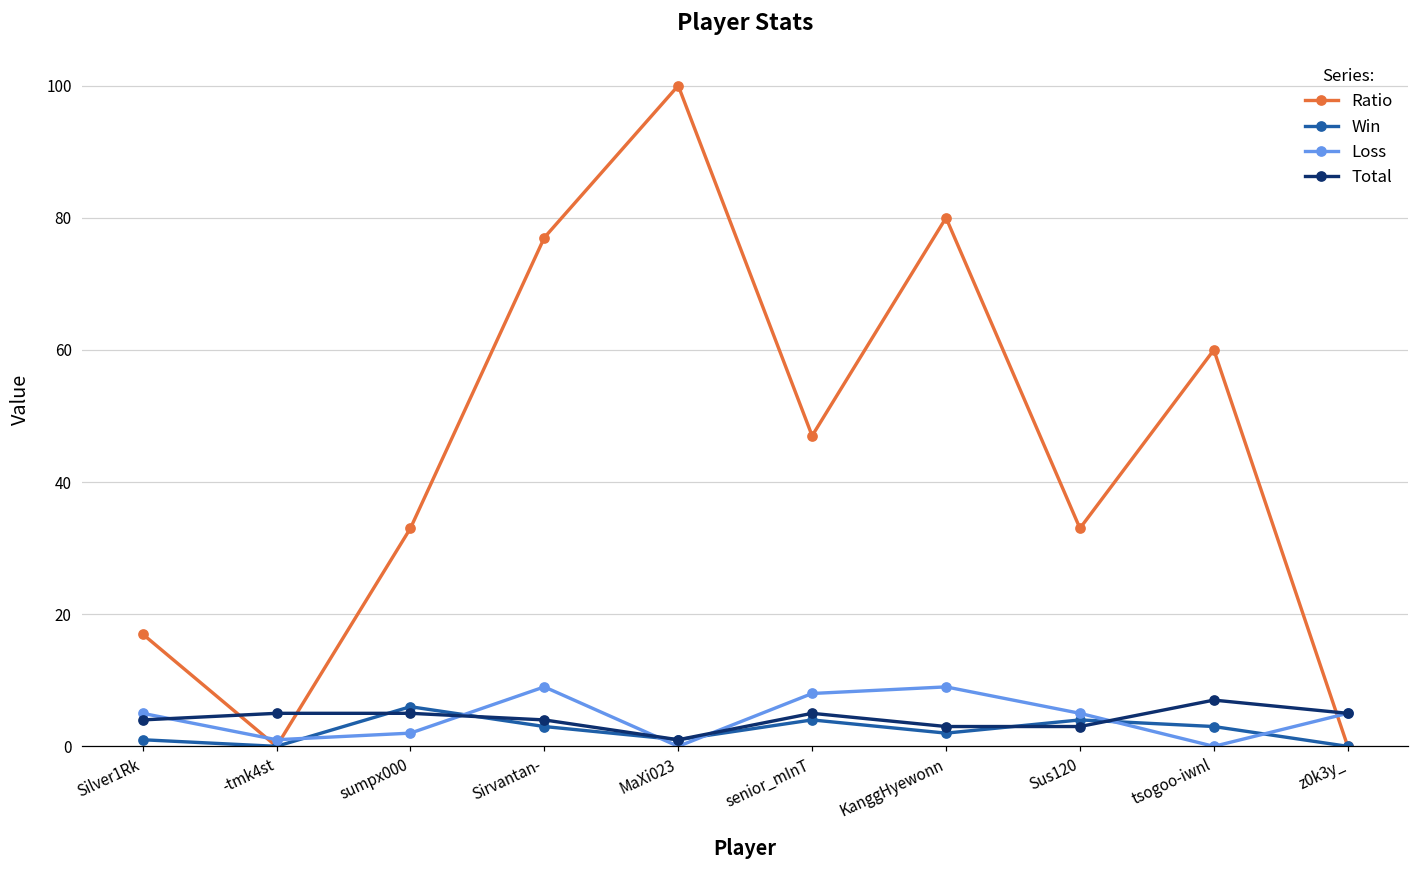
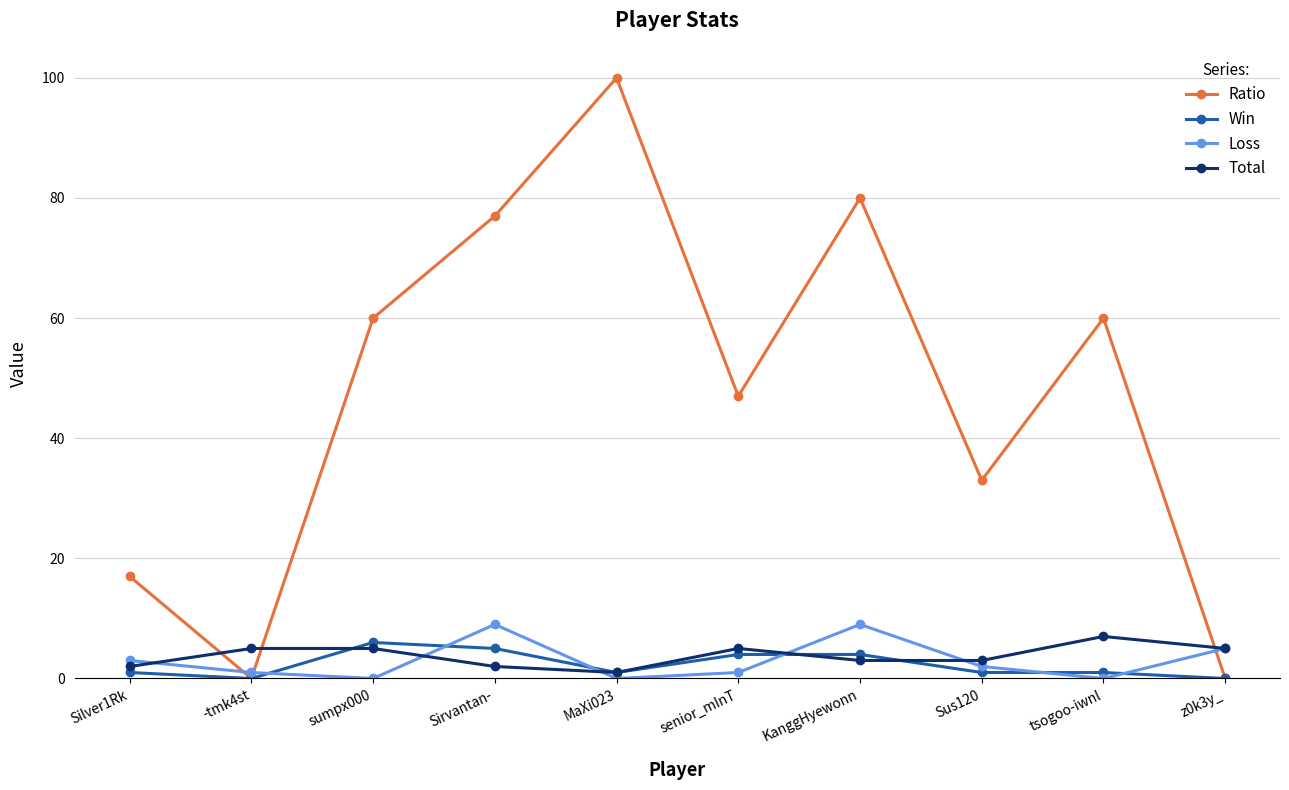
Loss, Silver1Rk: 5 -> 3
Total, Silver1Rk: 4 -> 2
Ratio, sumpx000: 33 -> 60
Loss, sumpx000: 2 -> 0
Win, Sirvantan-: 3 -> 5
Total, Sirvantan-: 4 -> 2
Loss, senior_mInT: 8 -> 1
Win, KanggHyewonn: 2 -> 4
Win, Sus120: 4 -> 1
Loss, Sus120: 5 -> 2
Win, tsogoo-iwnl: 3 -> 1
